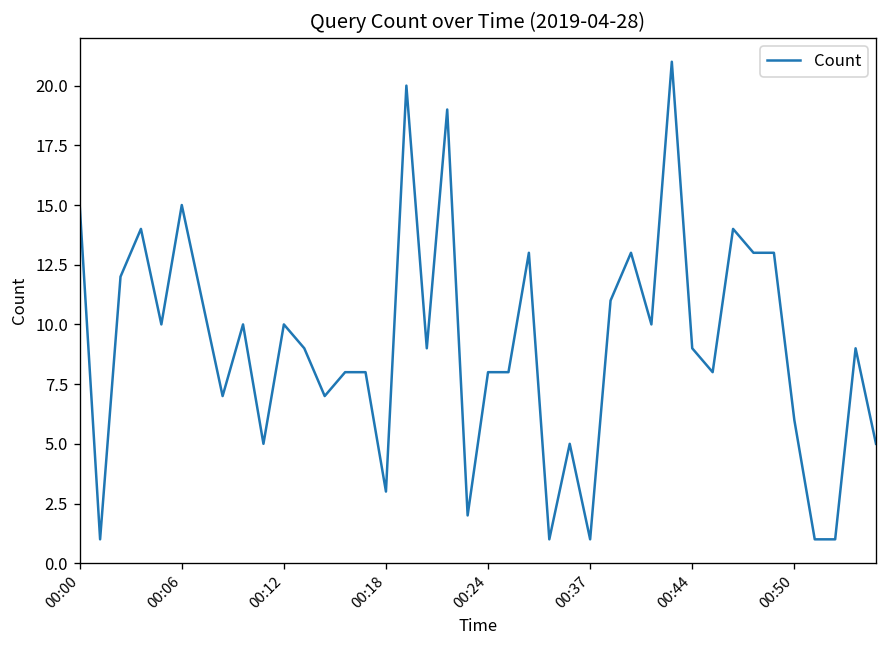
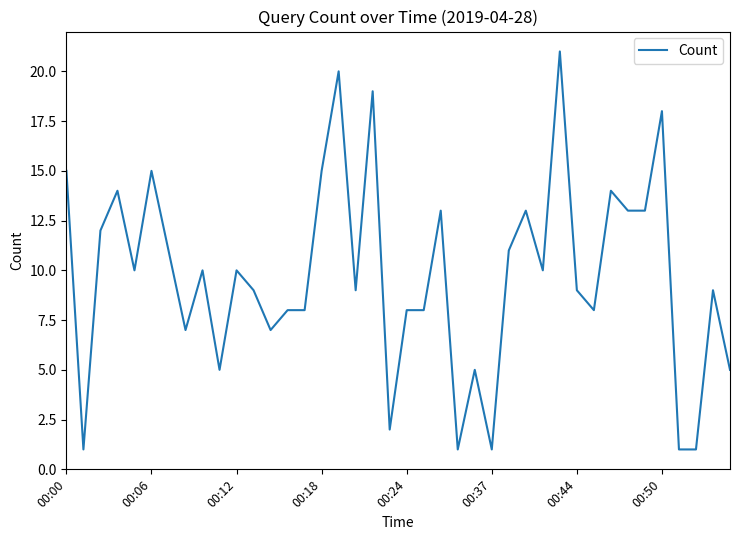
00:18: 3 -> 15
00:50: 6 -> 18
